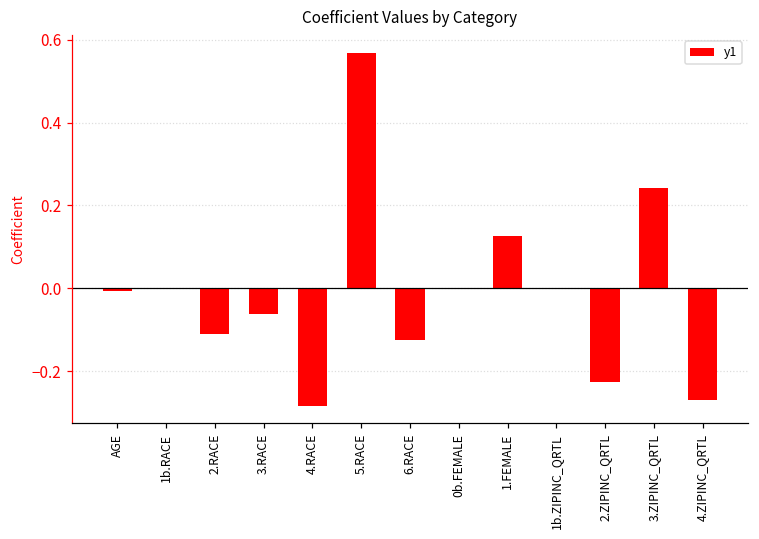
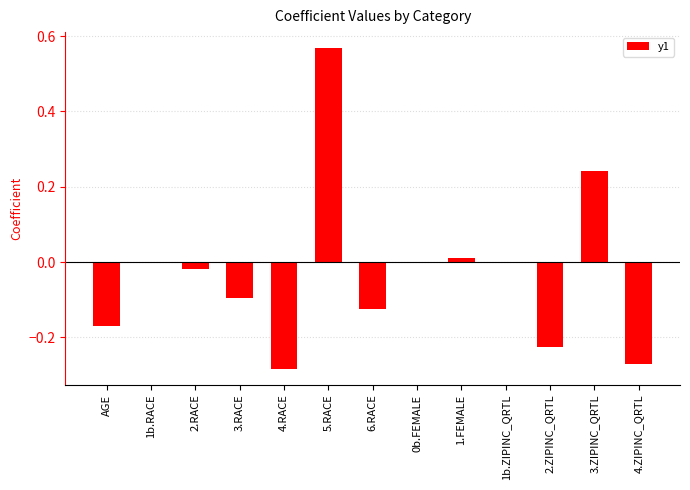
AGE: -0.01 -> -0.17
2.RACE: -0.11 -> -0.02
3.RACE: -0.06 -> -0.10
1.FEMALE: 0.13 -> 0.01
